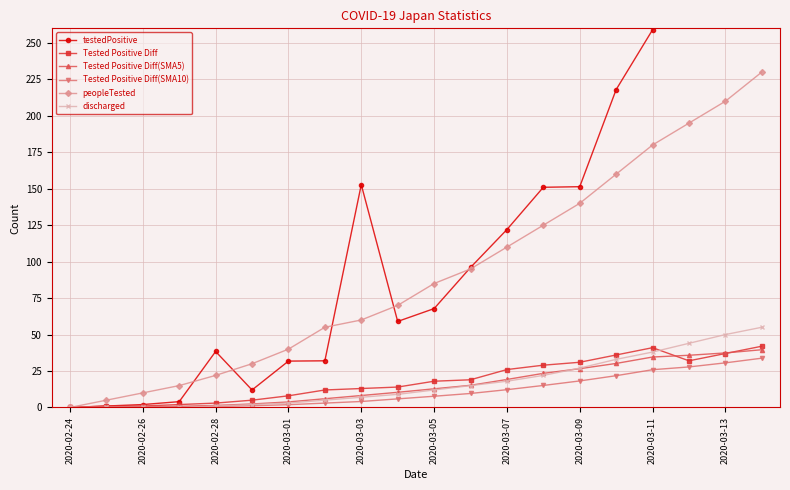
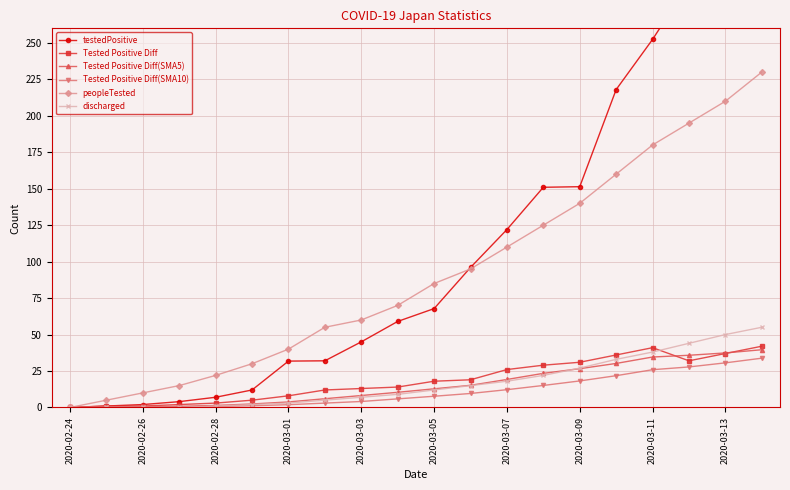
testedPositive, 2020-02-28: 38 -> 7
testedPositive, 2020-03-03: 153 -> 45
testedPositive, 2020-03-11: 259 -> 252
